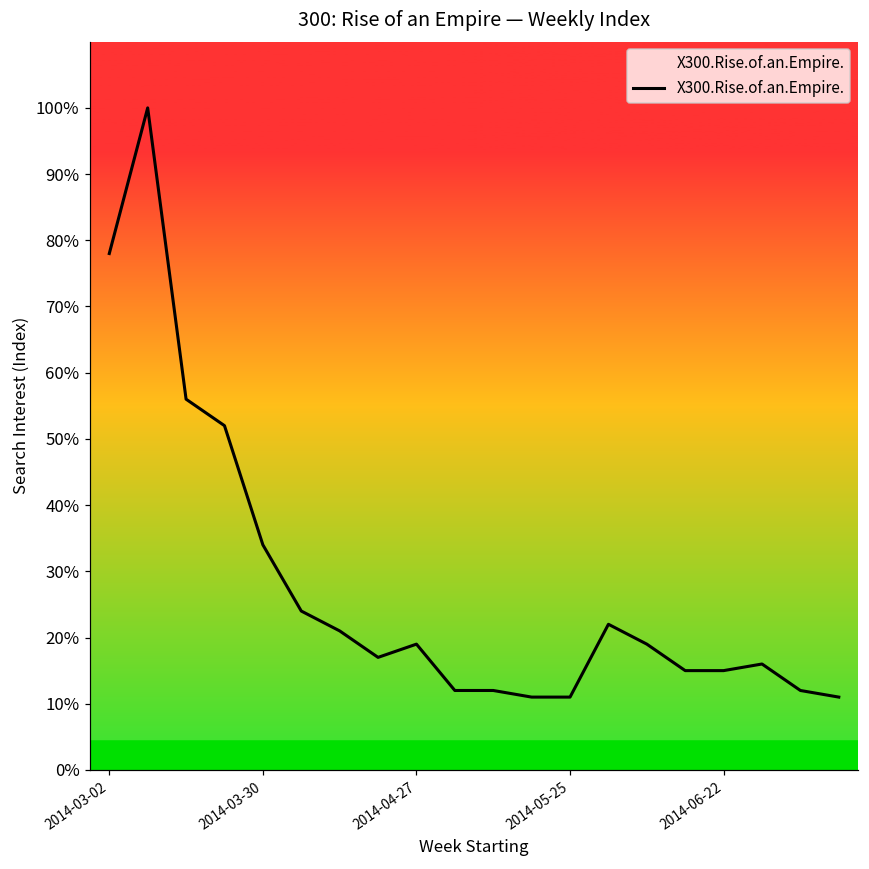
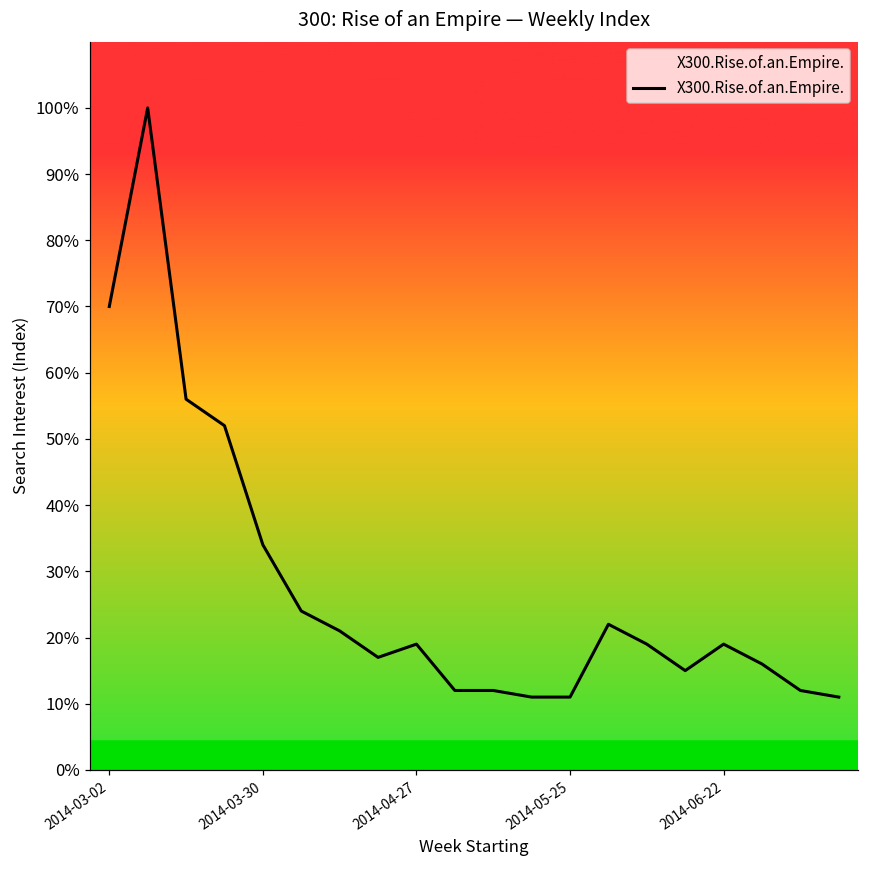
2014-03-02: 78% -> 70%
2014-06-22: 15% -> 19%
